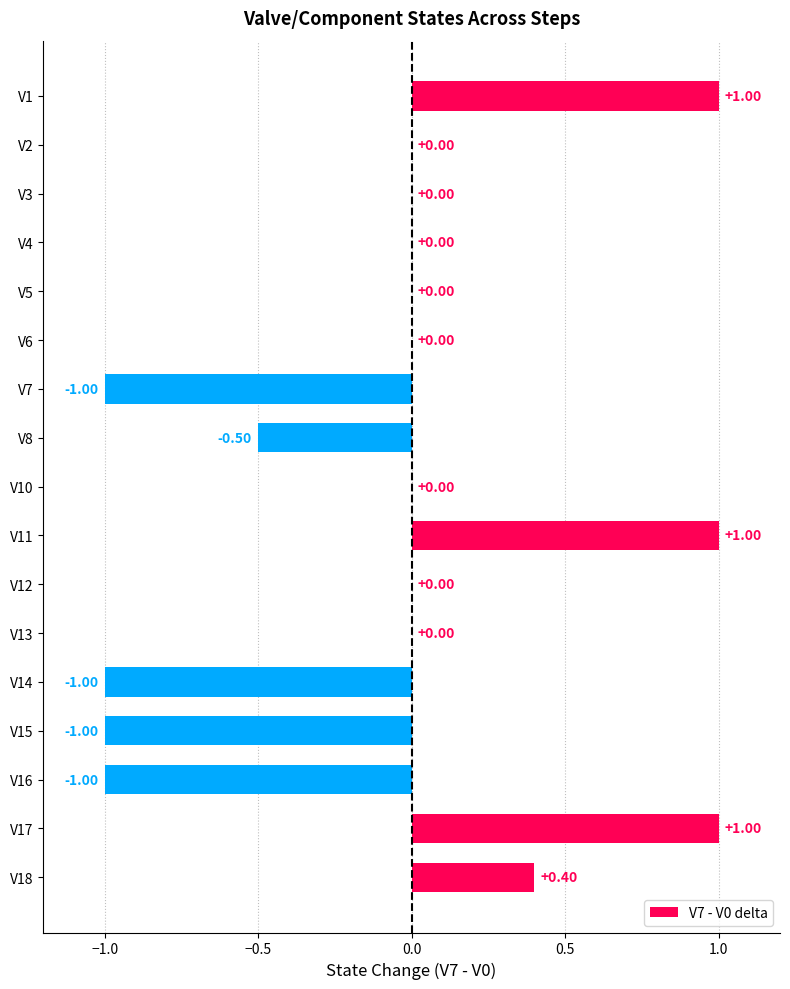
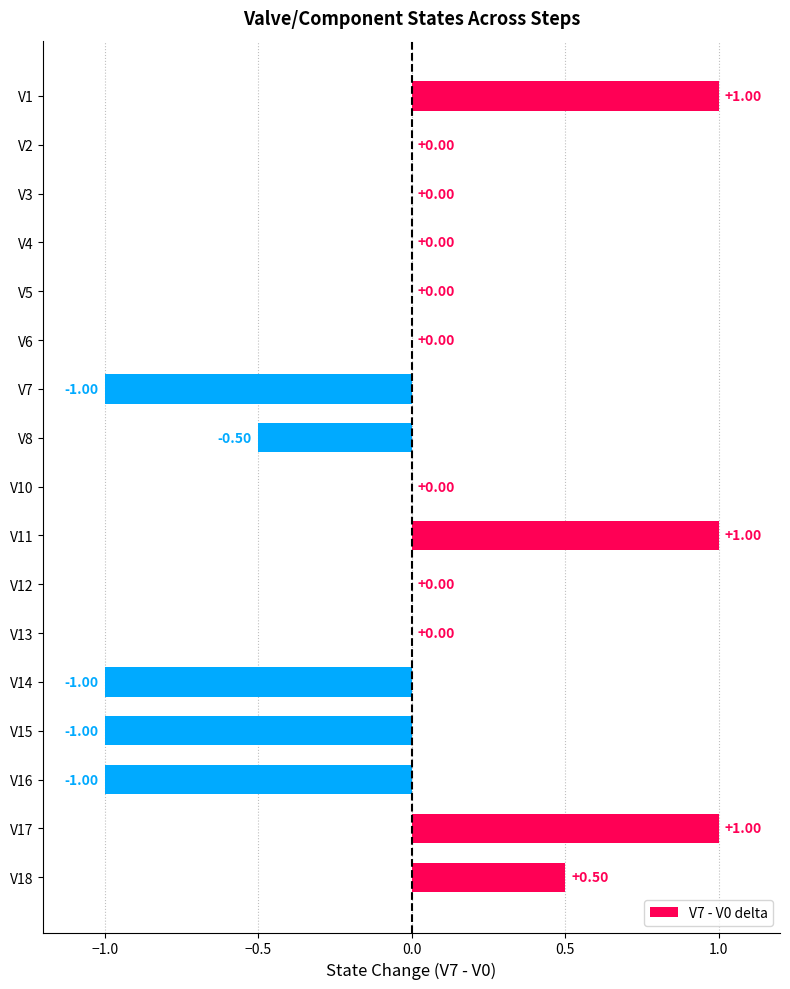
V18: +0.40 -> +0.50
